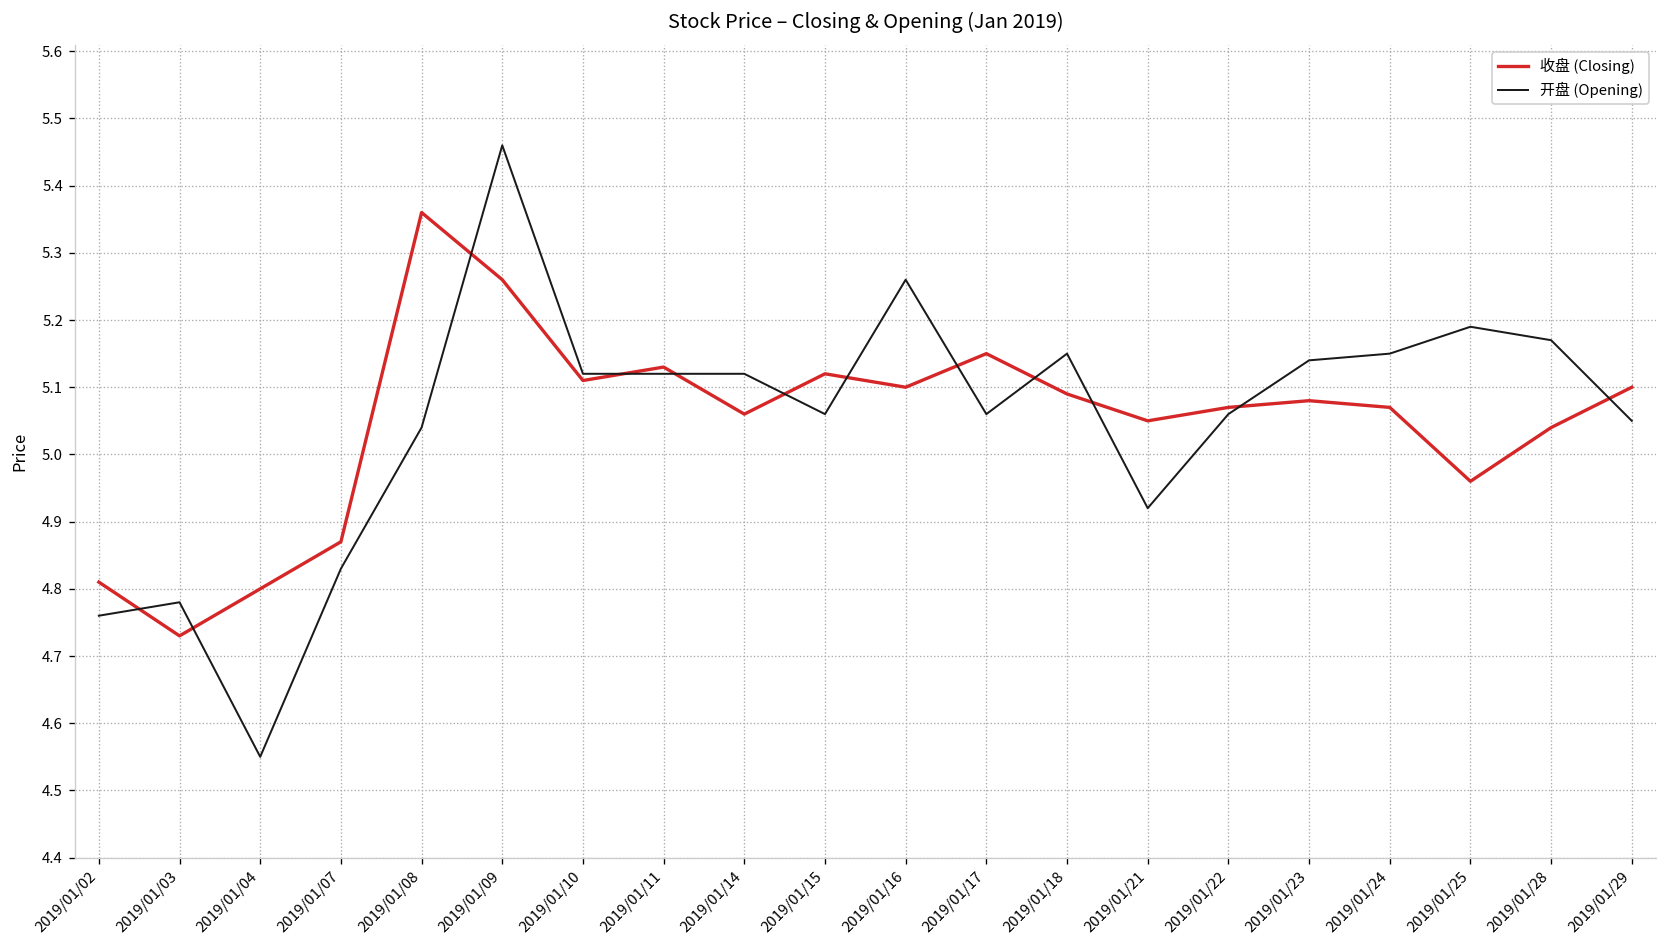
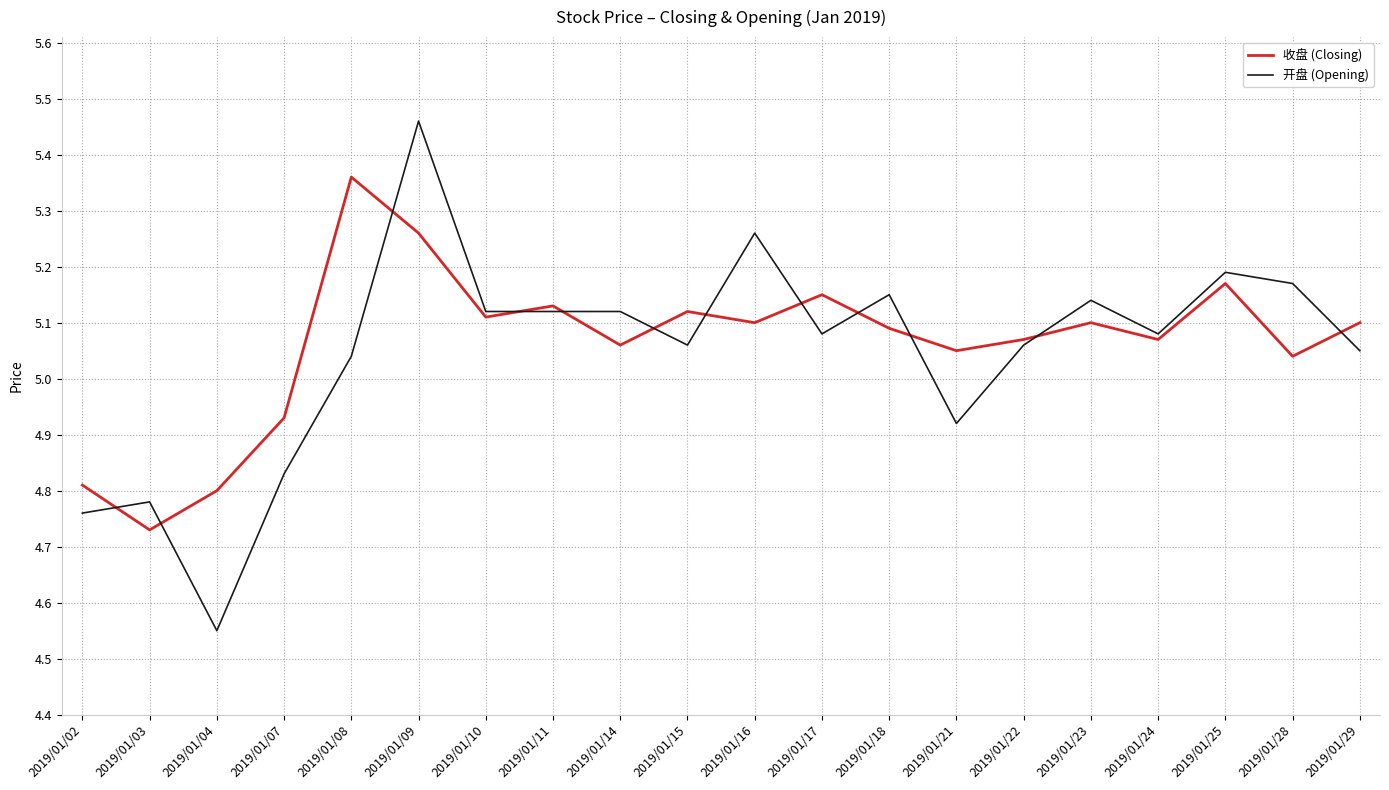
收盘 (Closing), 2019/01/07: 4.87 -> 4.93
开盘 (Opening), 2019/01/17: 5.06 -> 5.08
收盘 (Closing), 2019/01/23: 5.08 -> 5.10
开盘 (Opening), 2019/01/24: 5.15 -> 5.08
收盘 (Closing), 2019/01/25: 4.96 -> 5.17
